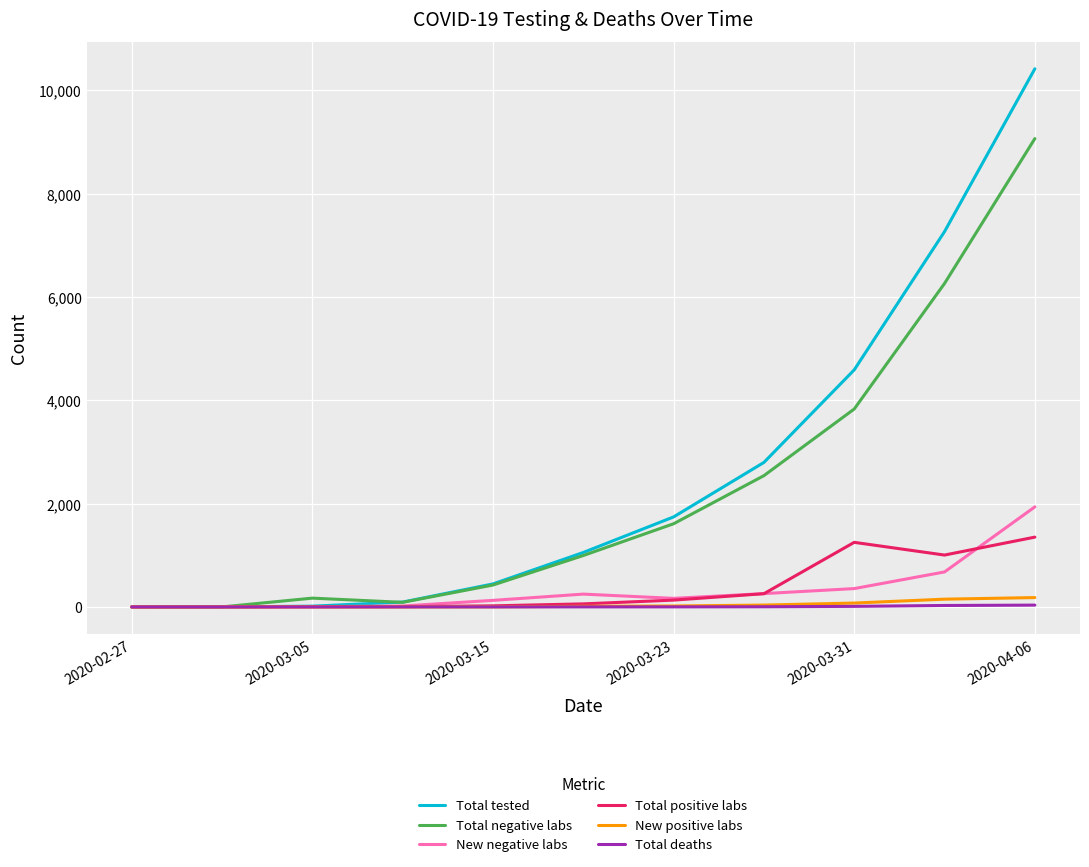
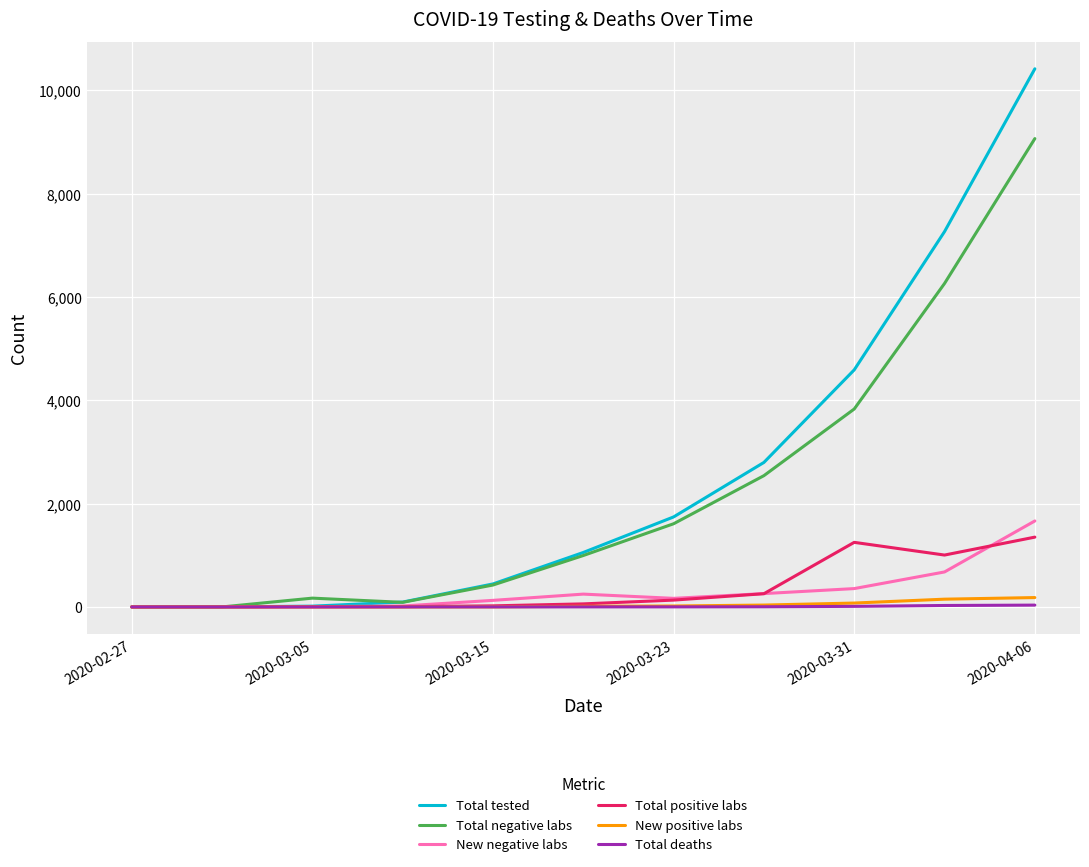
New negative labs, 2020-04-06: 1,900 -> 1,700
